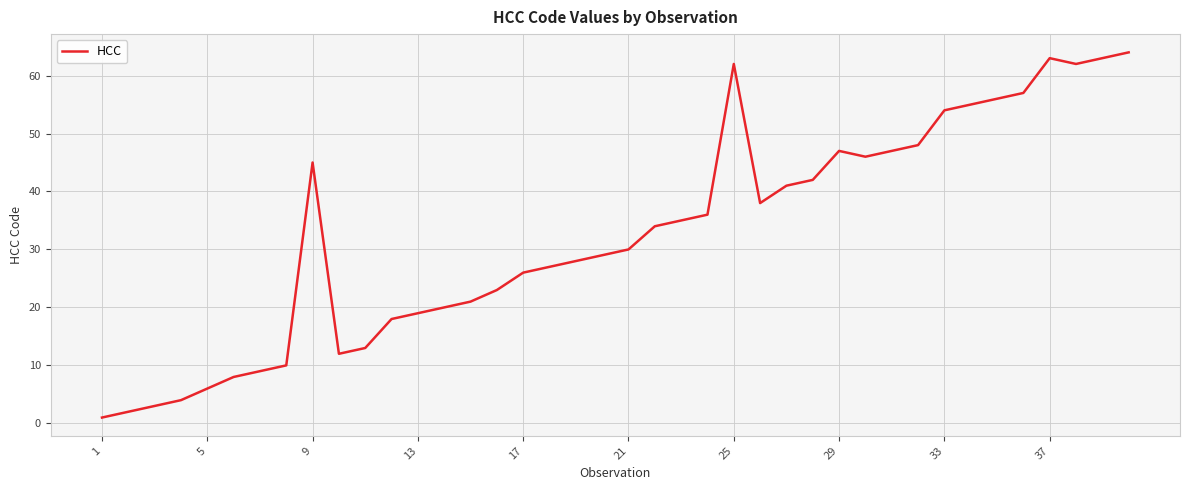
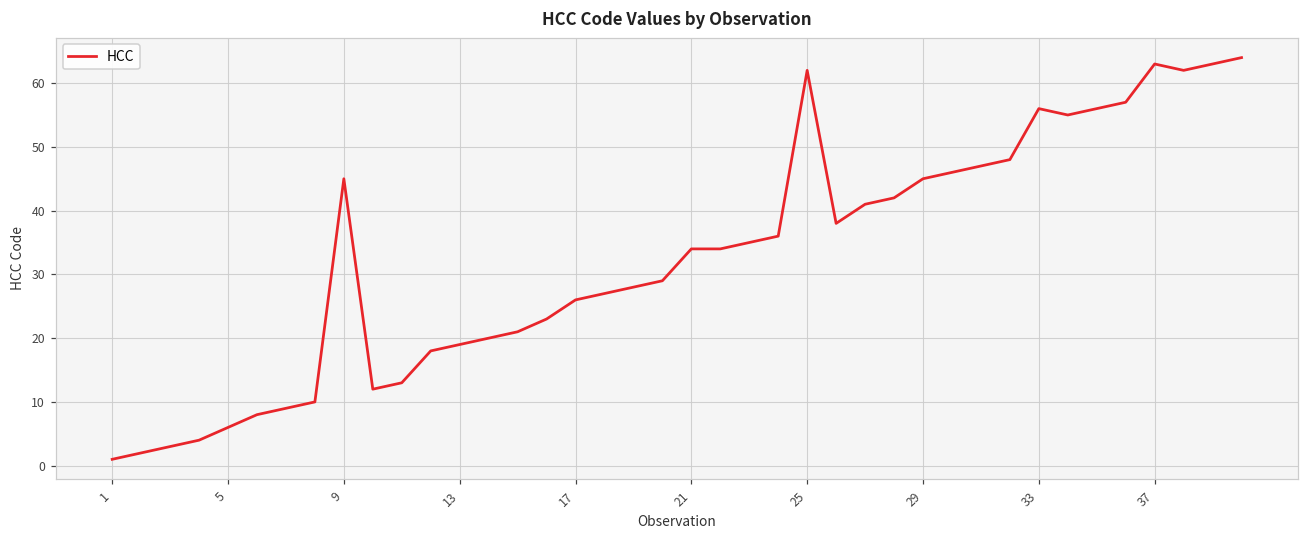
21: 30 -> 34
29: 47 -> 45
33: 54 -> 56
